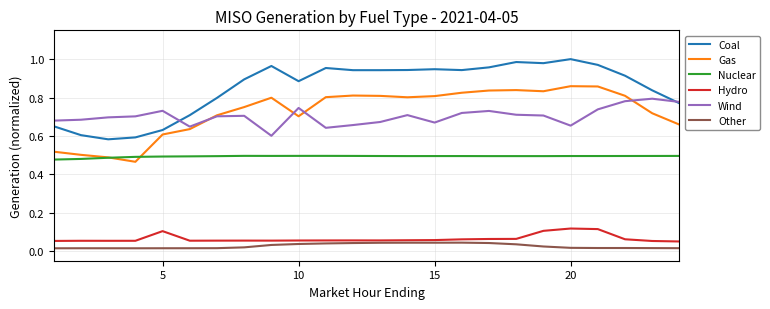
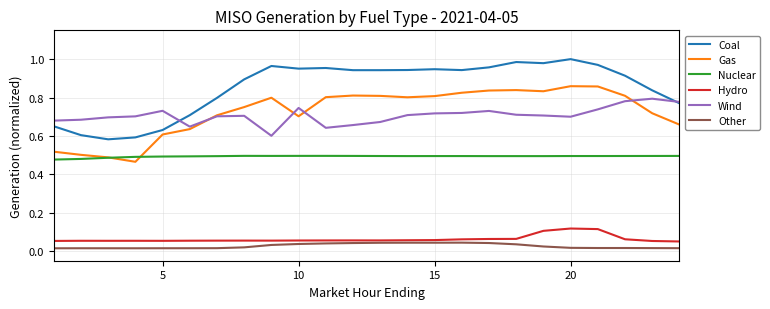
Hydro, 5: 0.10 -> 0.05
Coal, 10: 0.89 -> 0.95
Wind, 15: 0.67 -> 0.72
Wind, 20: 0.65 -> 0.70
